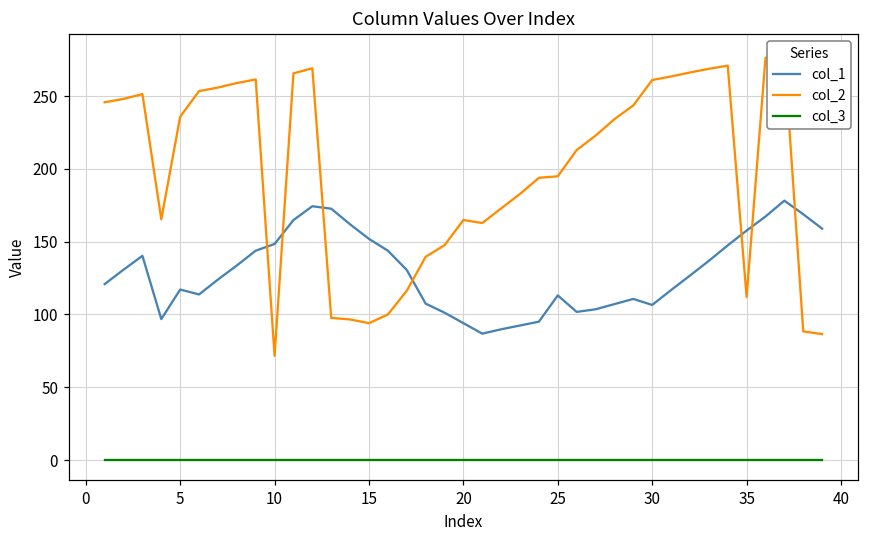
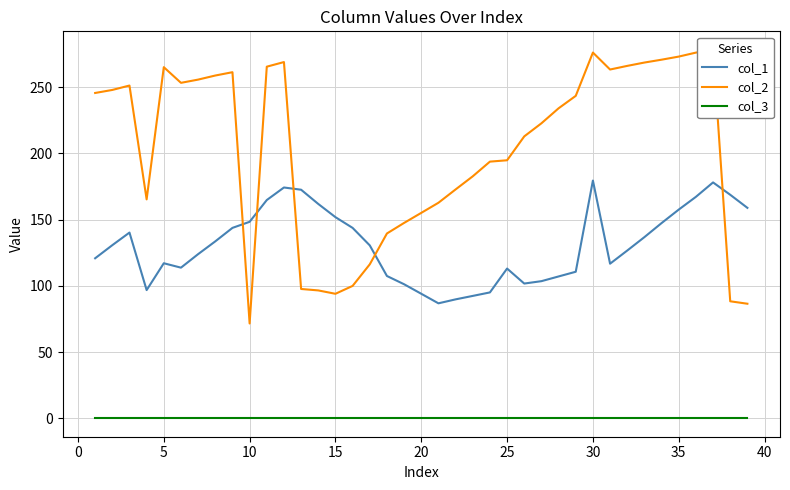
col_2, 5: 236 -> 265
col_2, 20: 165 -> 155
col_1, 30: 107 -> 180
col_2, 30: 261 -> 276
col_2, 35: 112 -> 273
